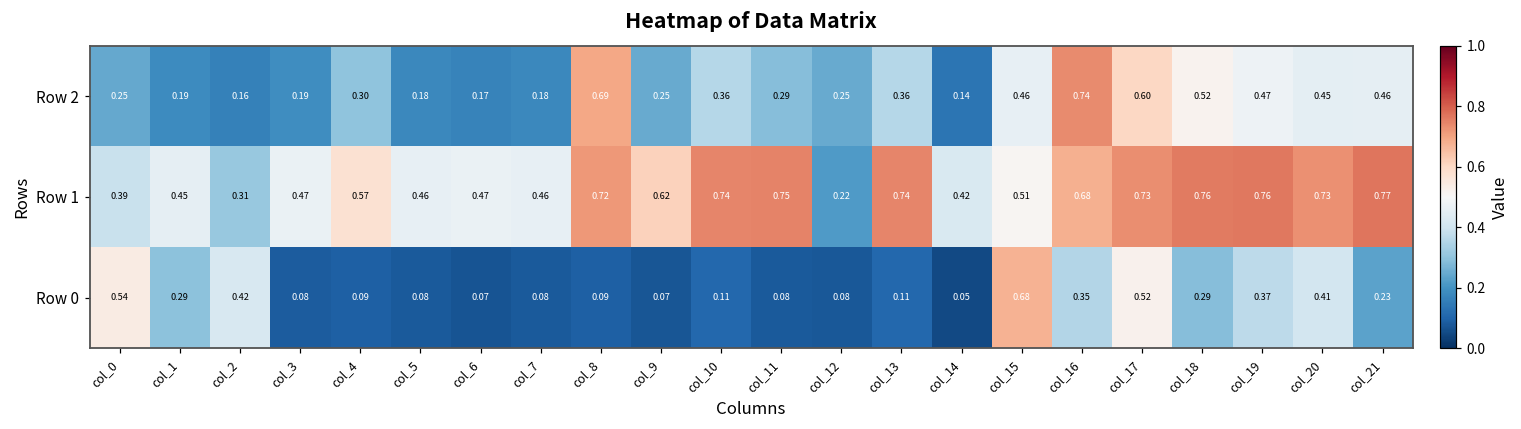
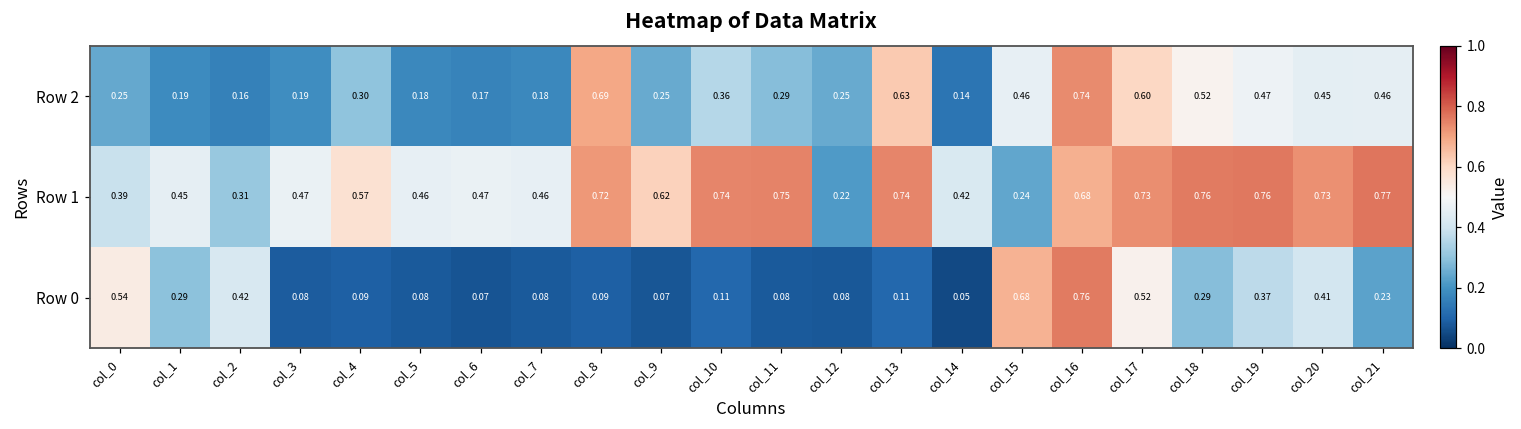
Row 2, col_13: 0.36 -> 0.63
Row 1, col_15: 0.51 -> 0.24
Row 0, col_16: 0.35 -> 0.76
